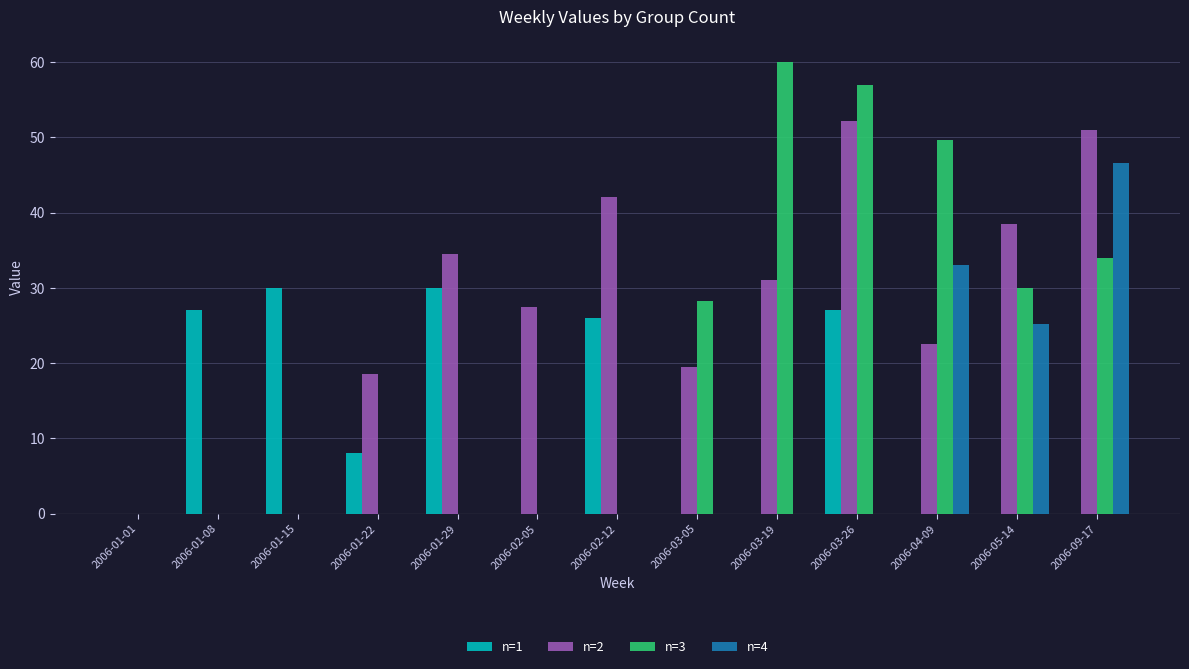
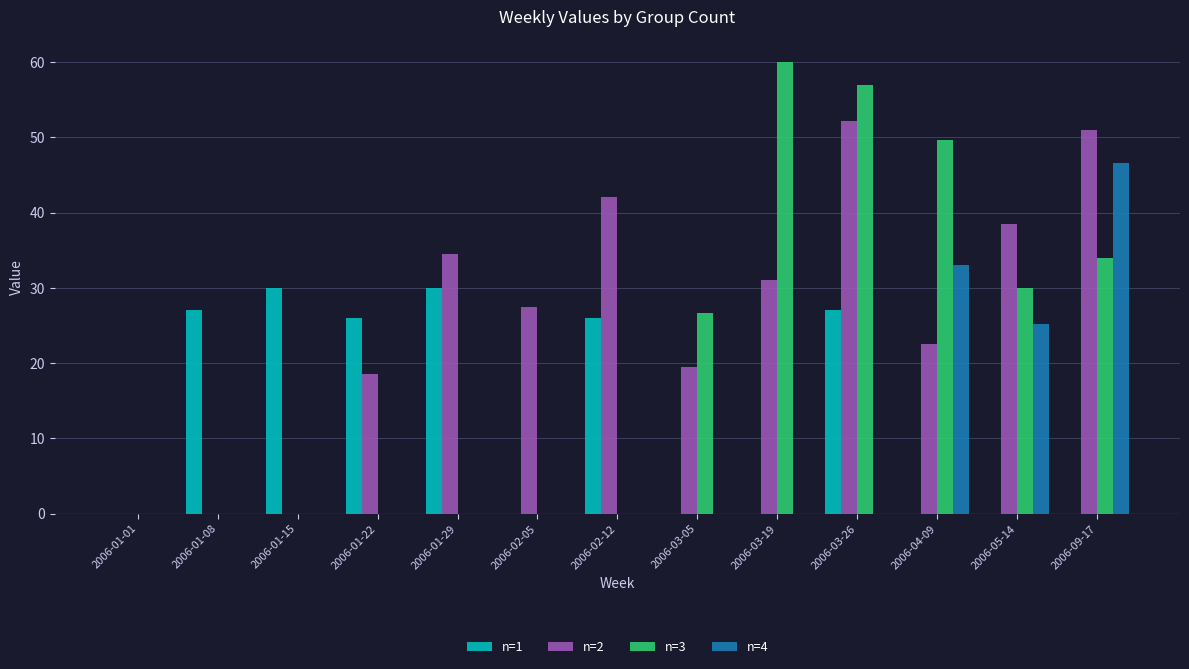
n=1, 2006-01-22: 8 -> 26
n=3, 2006-03-05: 28 -> 27
